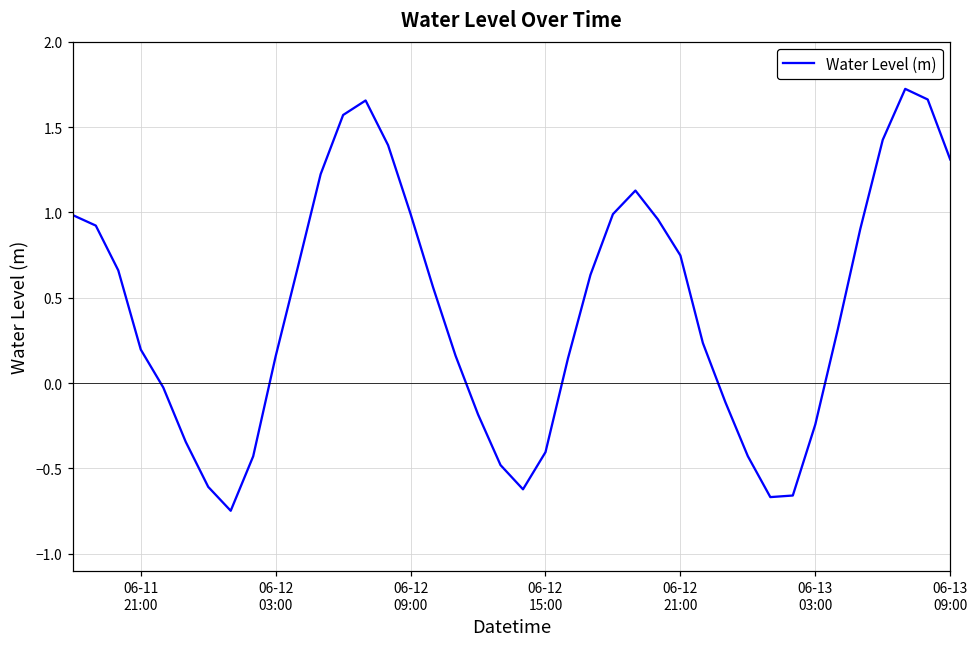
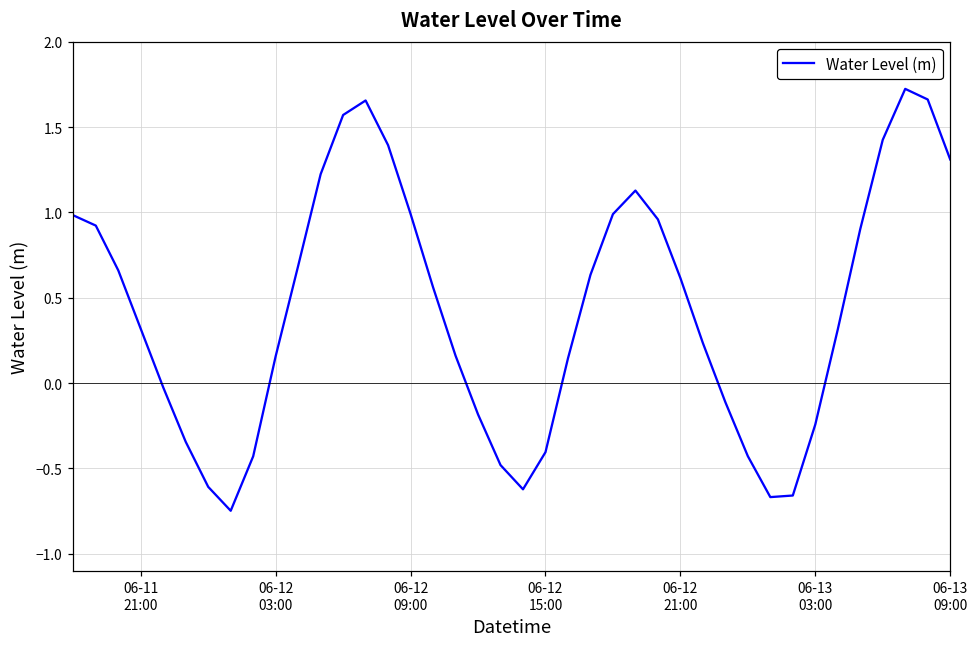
06-11 21:00: 0.20 -> 0.32
06-12 21:00: 0.75 -> 0.62
